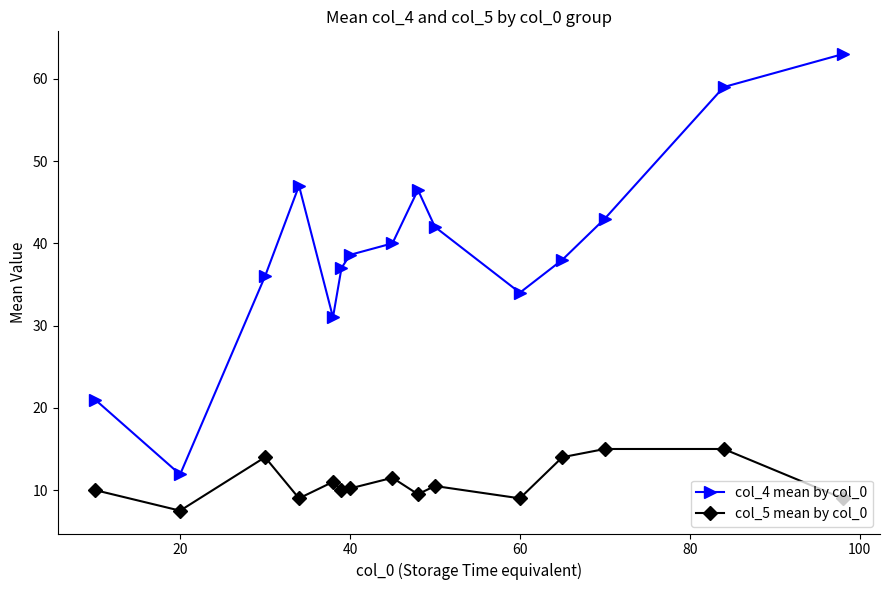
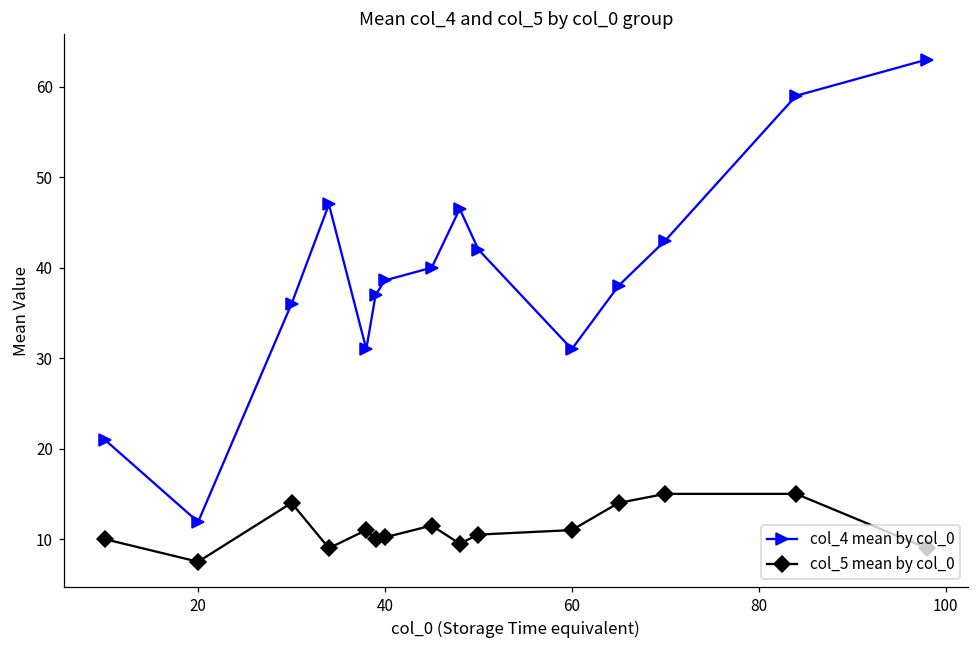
col_4 mean by col_0, 60: 34 -> 31
col_5 mean by col_0, 60: 9 -> 11
